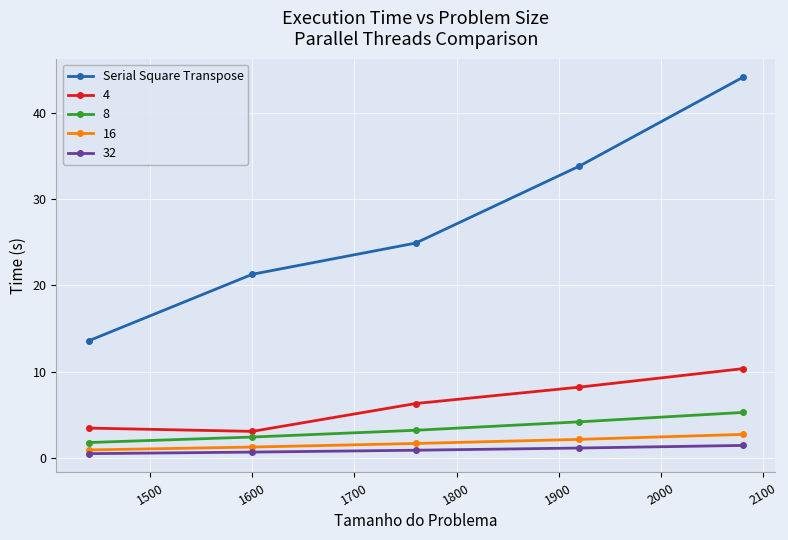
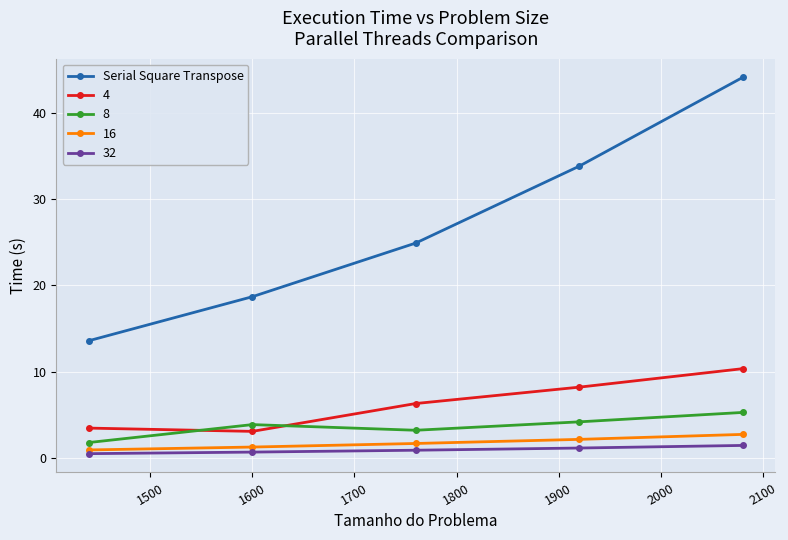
Serial Square Transpose, 1600: 21 -> 19
8, 1600: 2 -> 4
